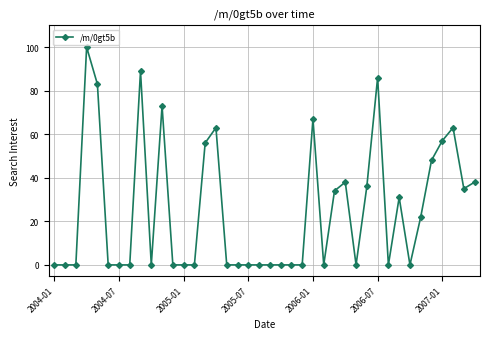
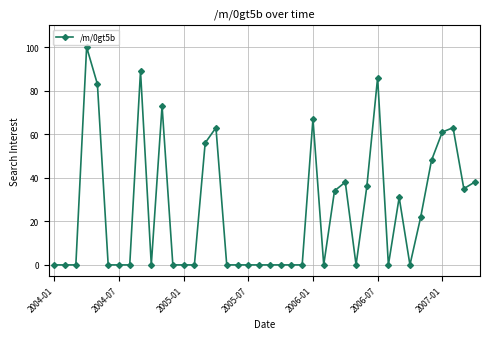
2007-01: 57 -> 61
